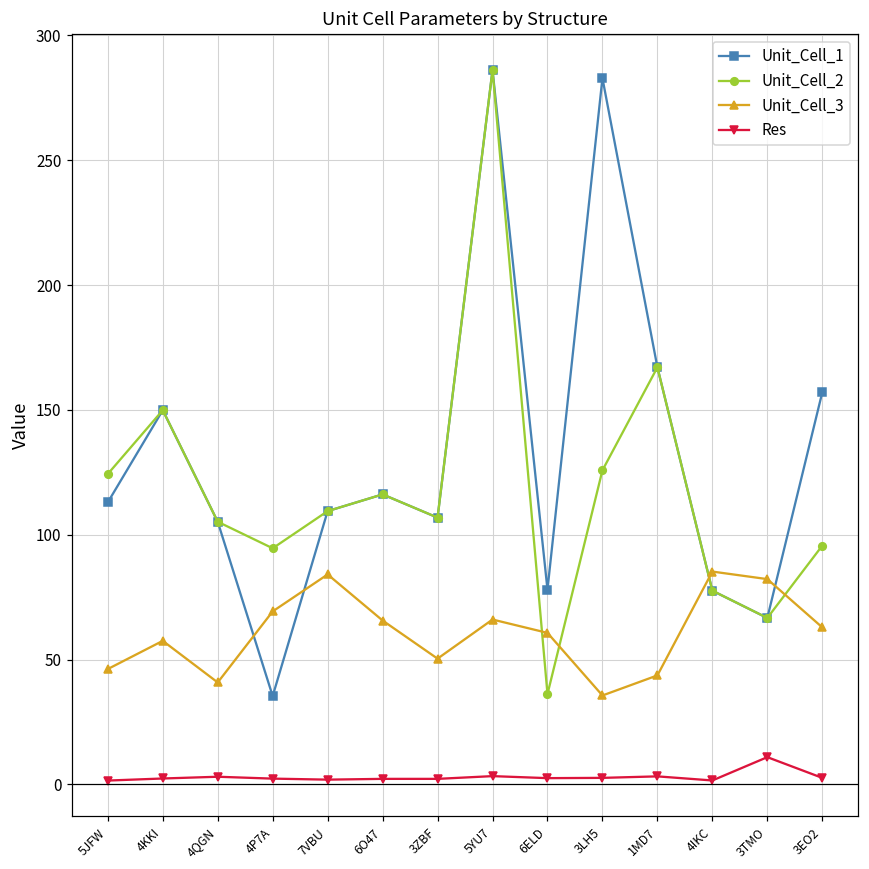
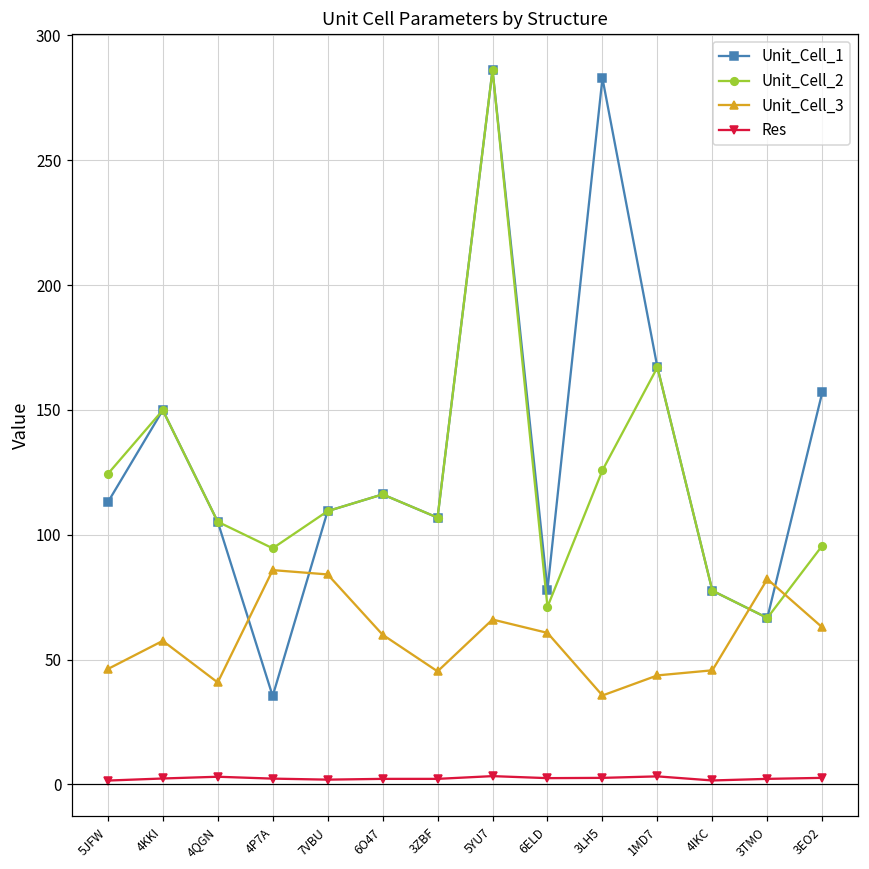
Unit_Cell_3, 4P7A: 69 -> 86
Unit_Cell_3, 6O47: 66 -> 60
Unit_Cell_3, 3ZBF: 50 -> 45
Unit_Cell_2, 6ELD: 36 -> 71
Unit_Cell_3, 4IKC: 85 -> 46
Res, 3TMO: 11 -> 2
